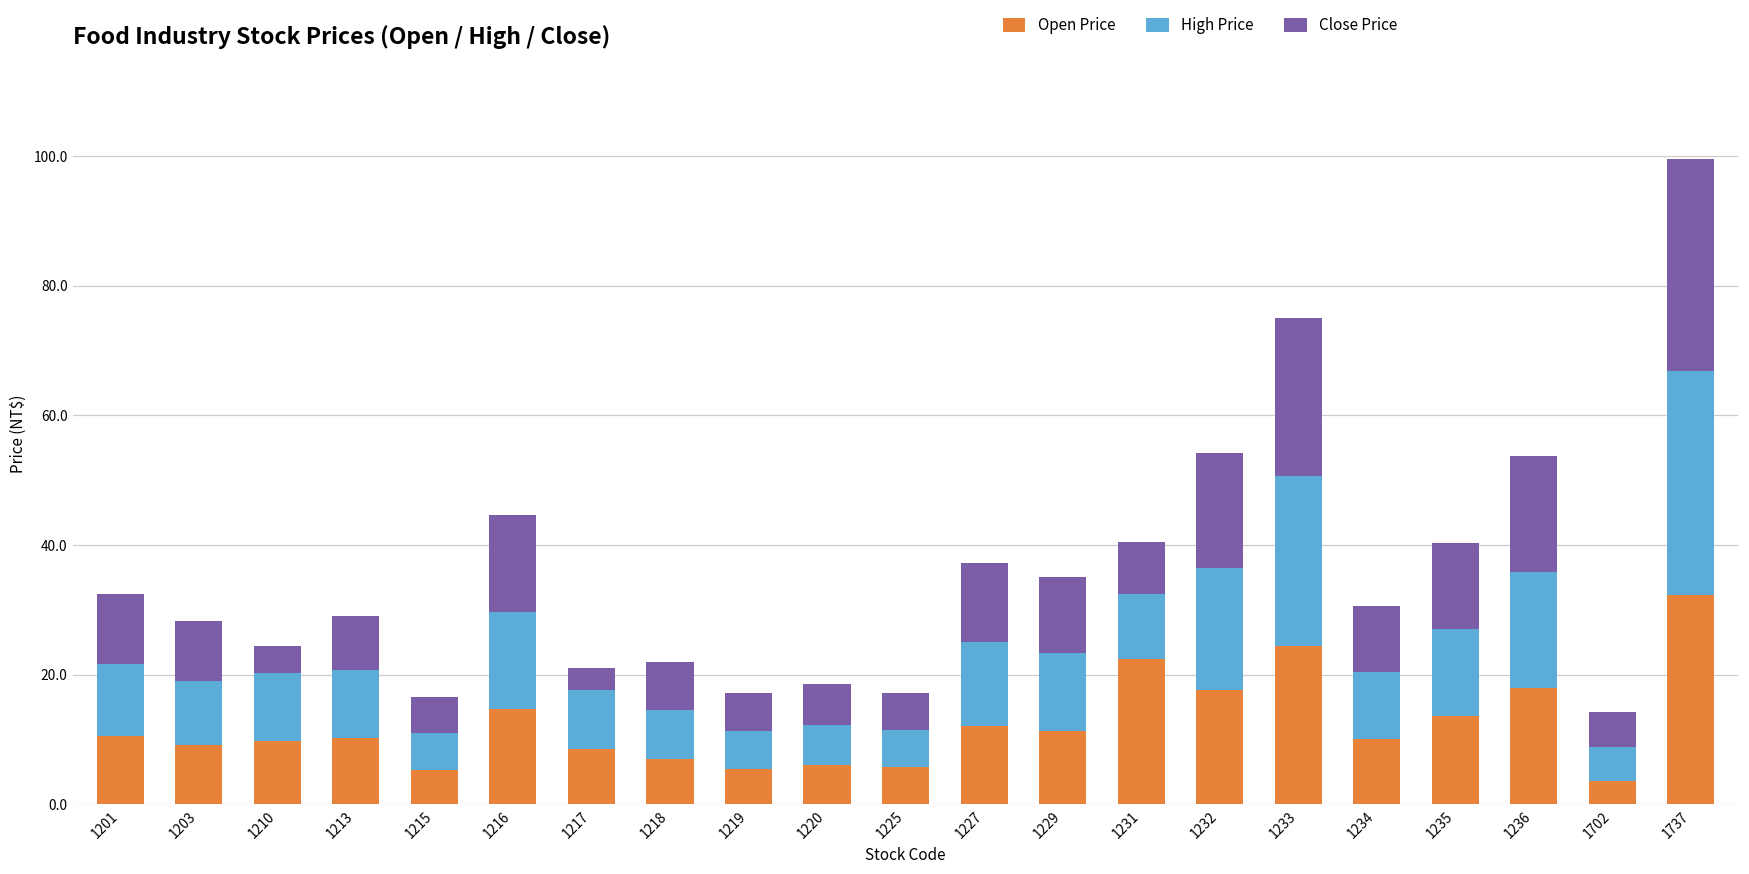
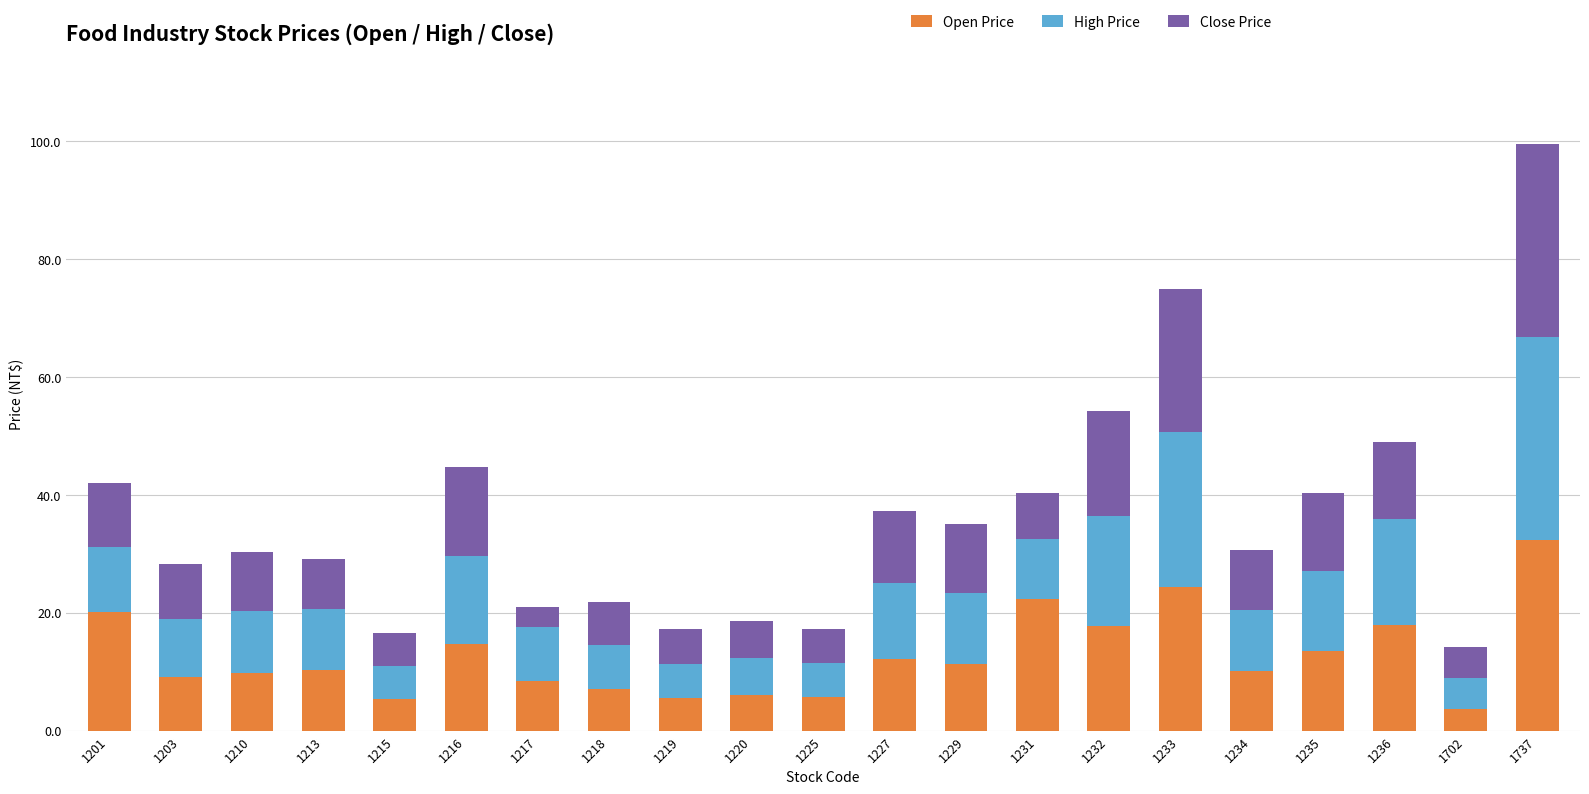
Open Price, 1201: 11 -> 20
Close Price, 1210: 4 -> 10
Close Price, 1236: 18 -> 13
